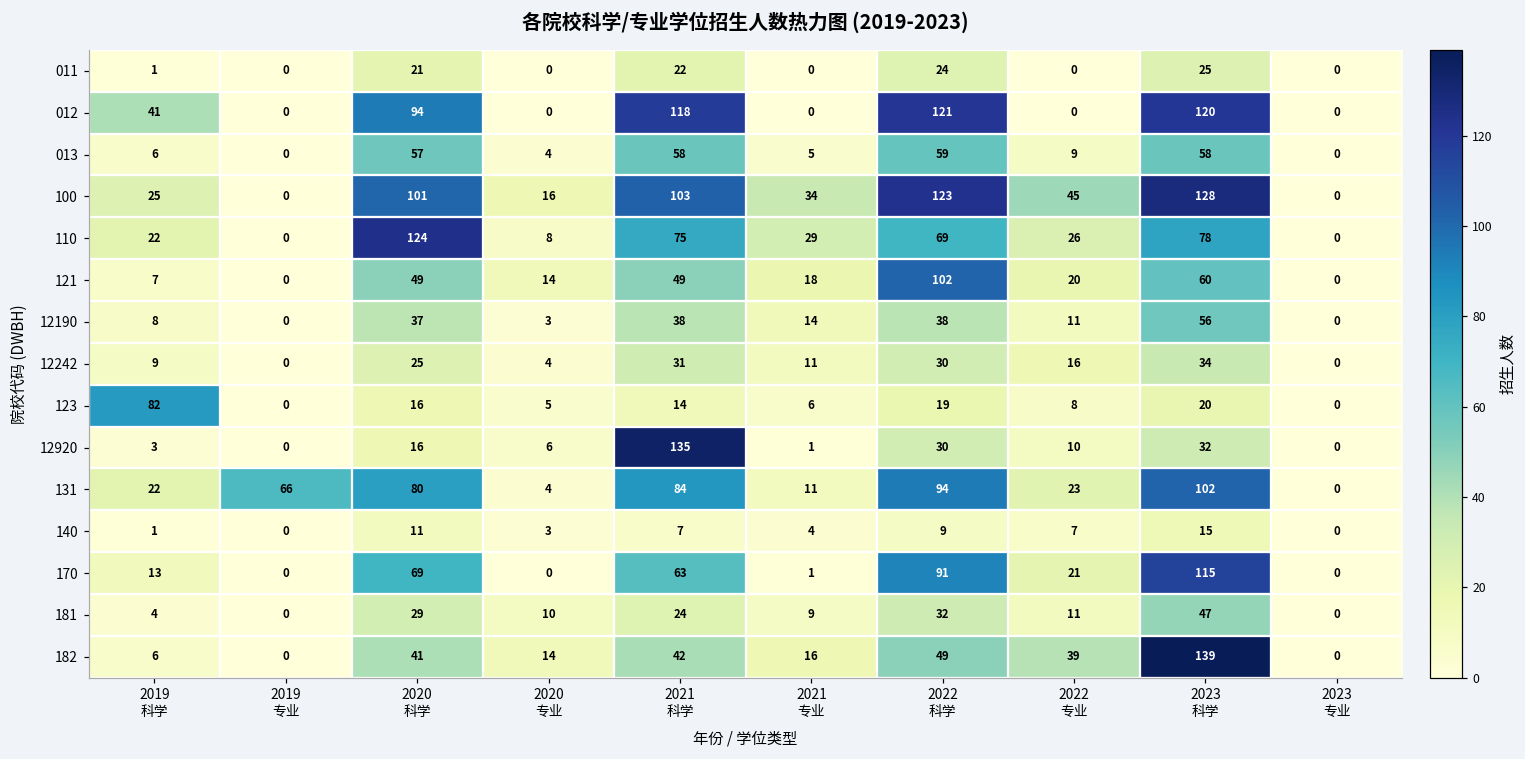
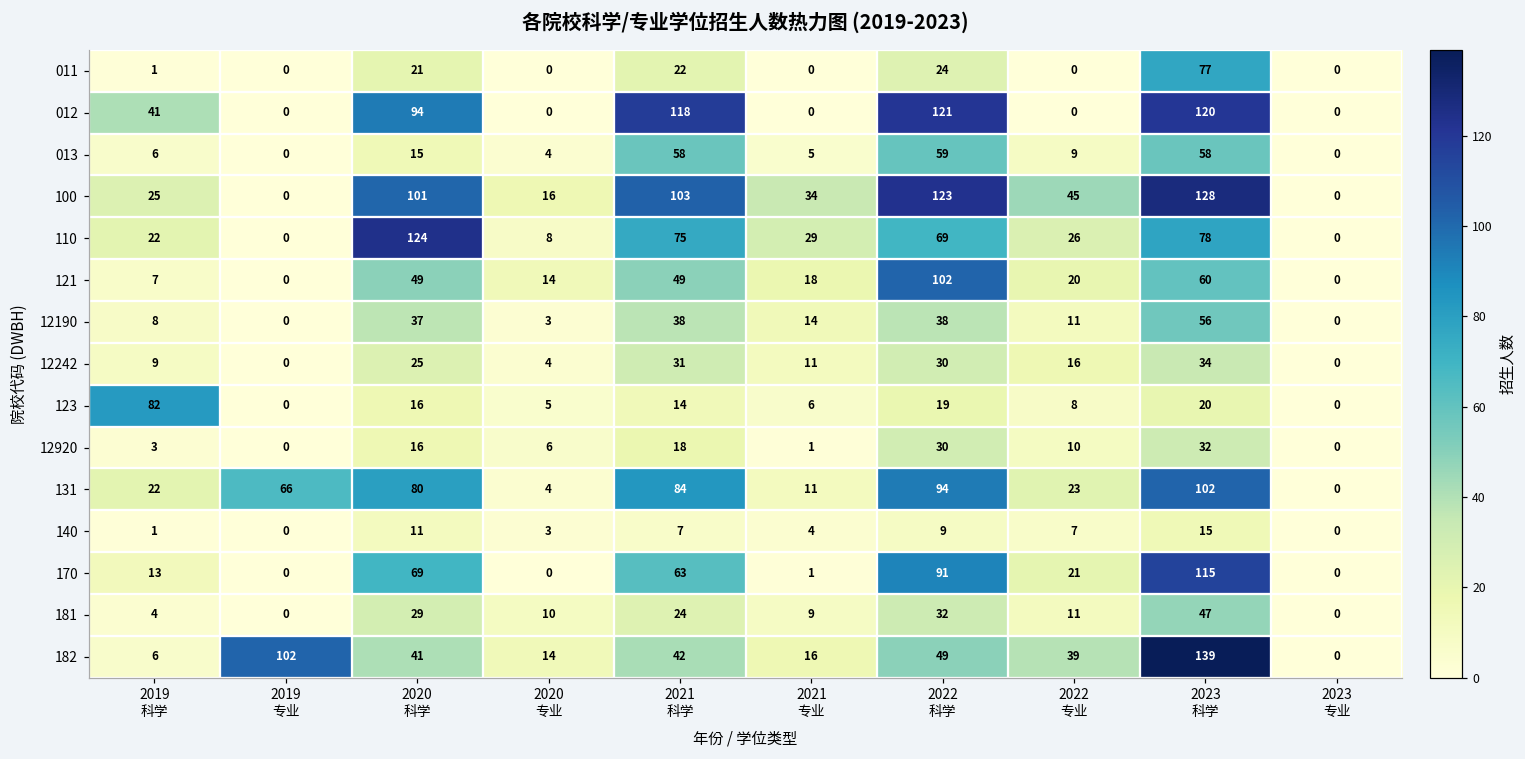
011, 2023 科学: 25 -> 77
013, 2020 科学: 57 -> 15
12920, 2021 科学: 135 -> 18
182, 2019 专业: 0 -> 102
